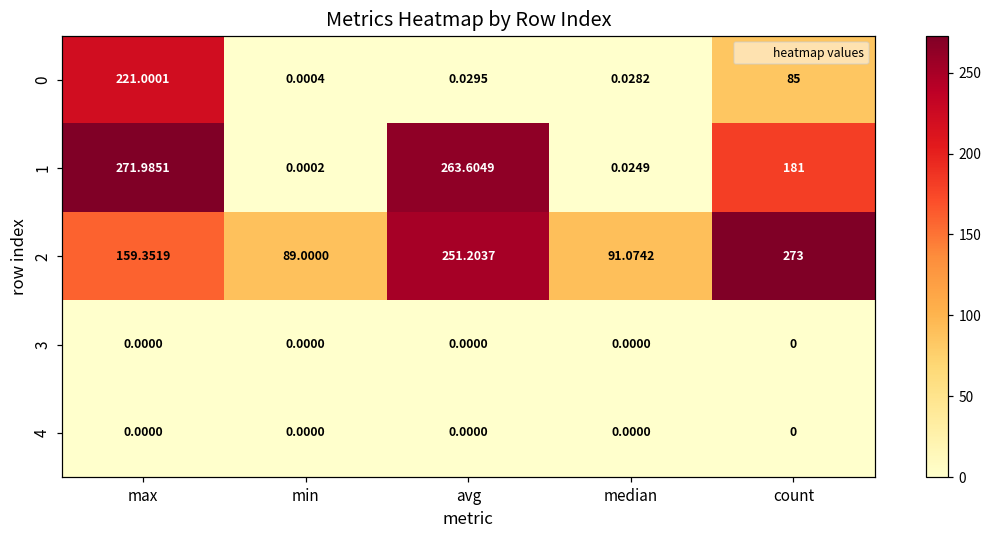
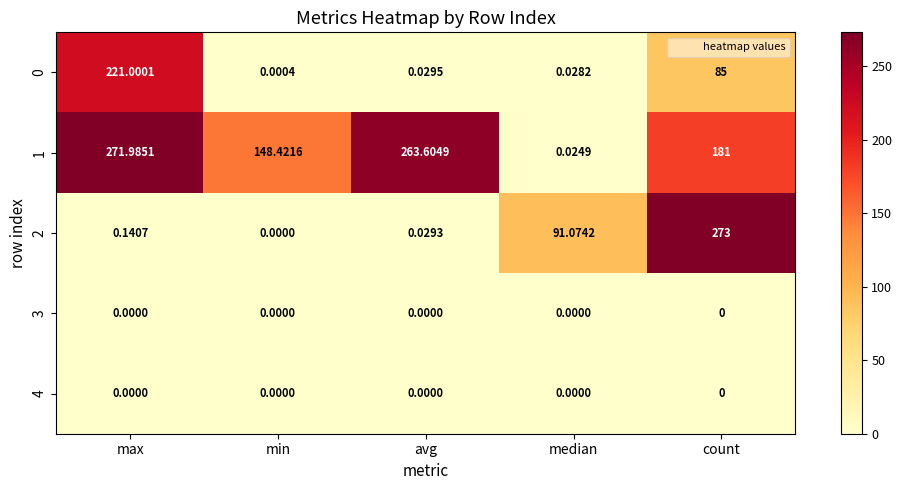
1, min: 0.0002 -> 148.4216
2, max: 159.3519 -> 0.1407
2, min: 89.0000 -> 0.0000
2, avg: 251.2037 -> 0.0293
